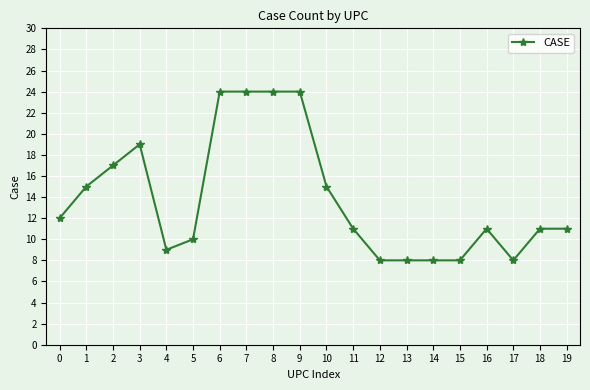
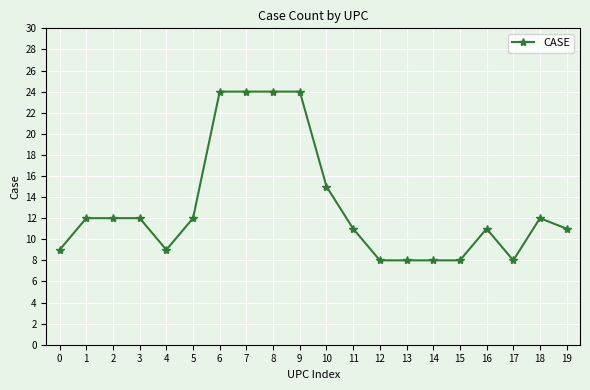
0: 12 -> 9
1: 15 -> 12
2: 17 -> 12
3: 19 -> 12
5: 10 -> 12
18: 11 -> 12
